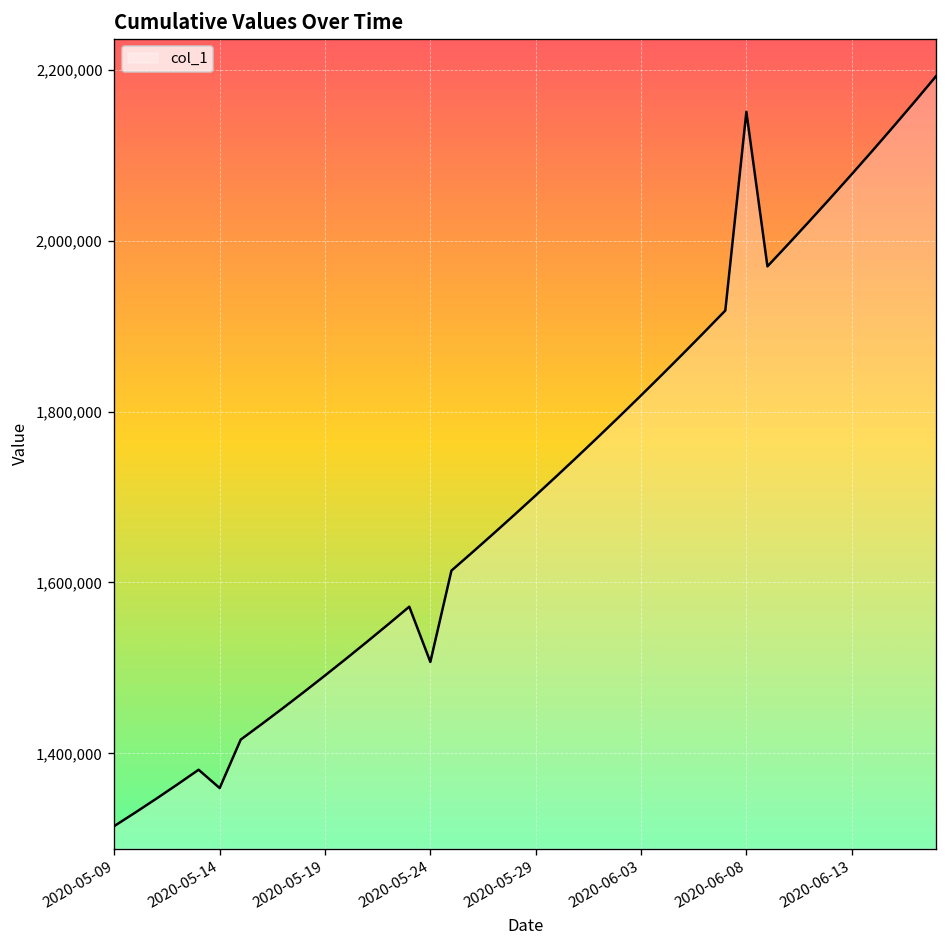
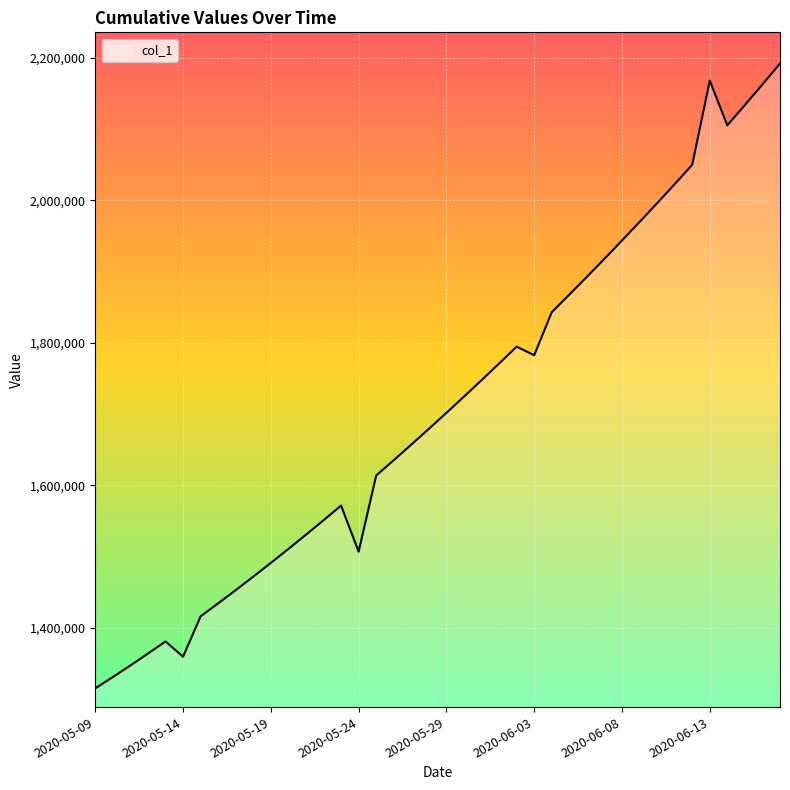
2020-06-03: 1,820,000 -> 1,780,000
2020-06-08: 2,150,000 -> 1,940,000
2020-06-13: 2,080,000 -> 2,170,000
